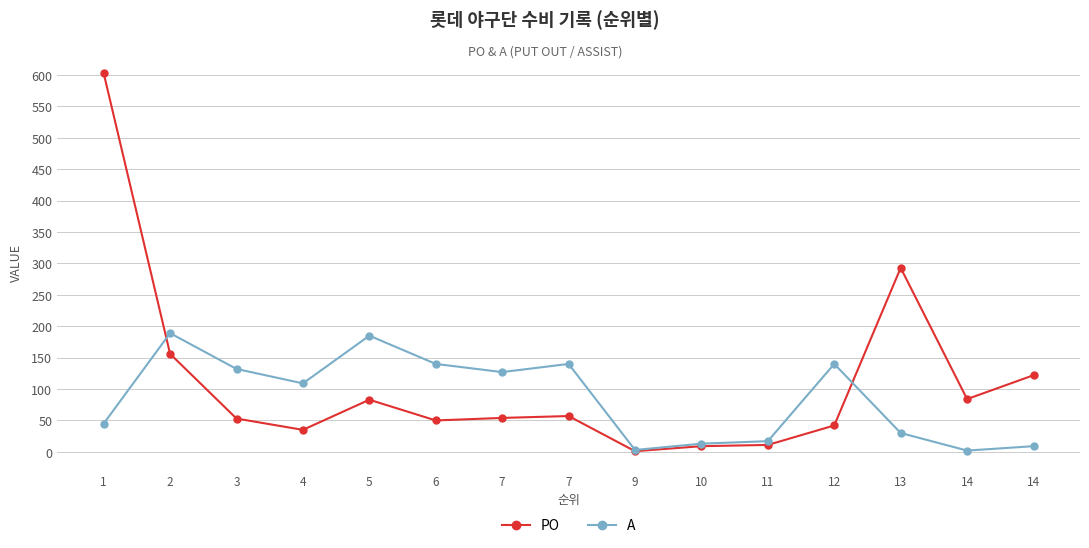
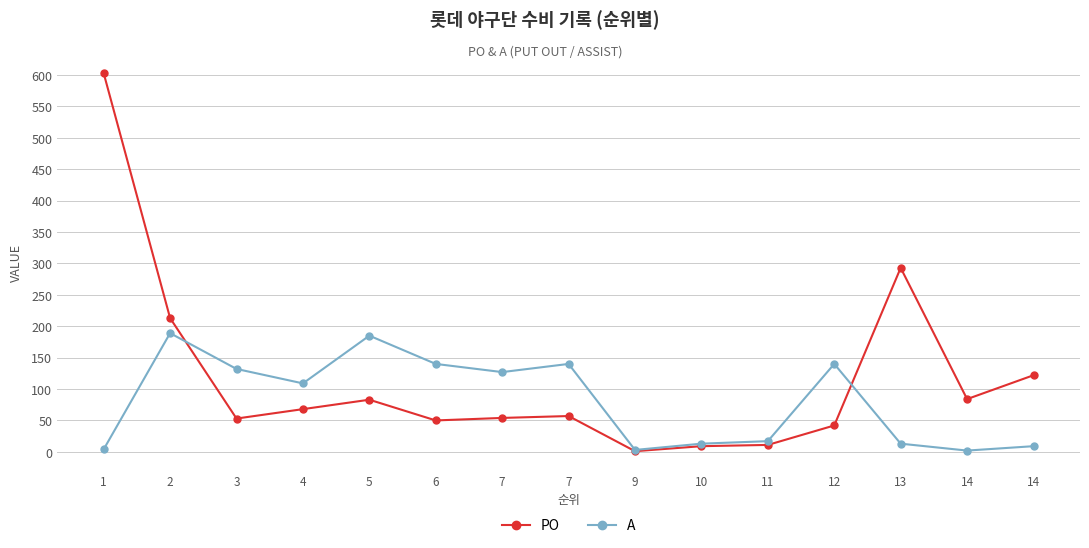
A, 1: 50 -> 0
PO, 2: 160 -> 210
PO, 4: 40 -> 70
A, 13: 30 -> 10
